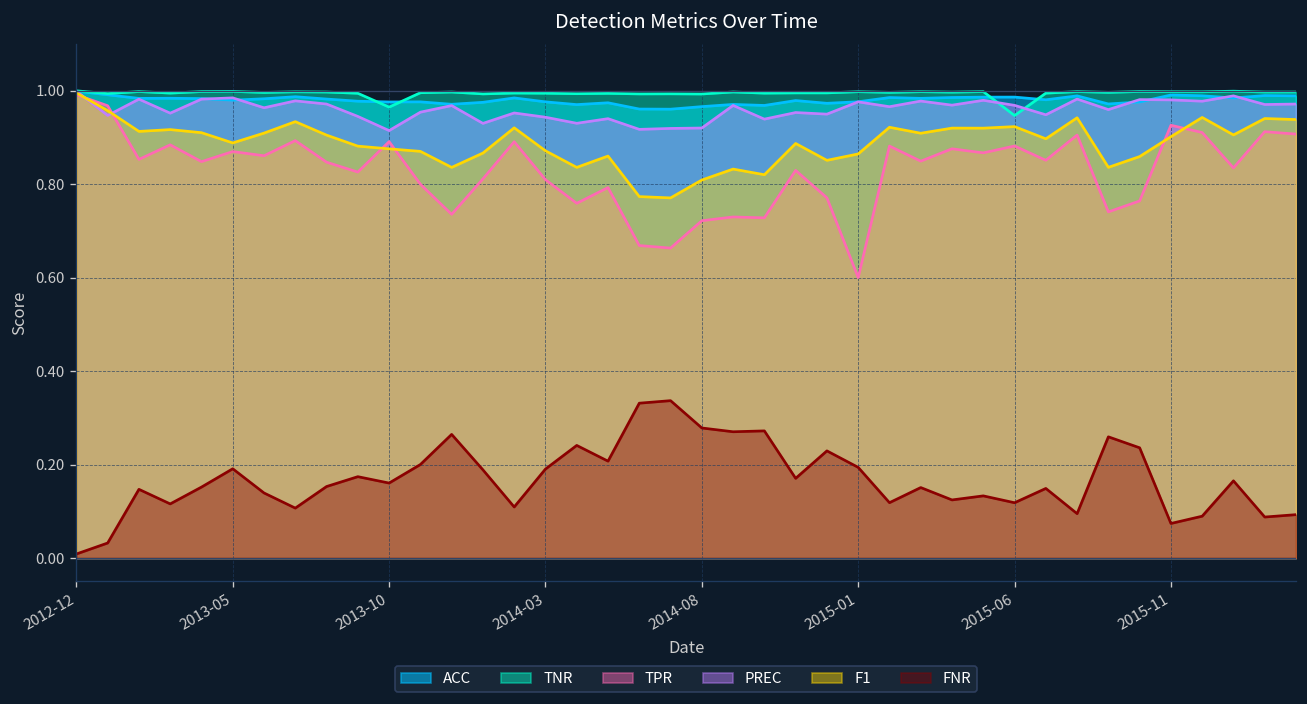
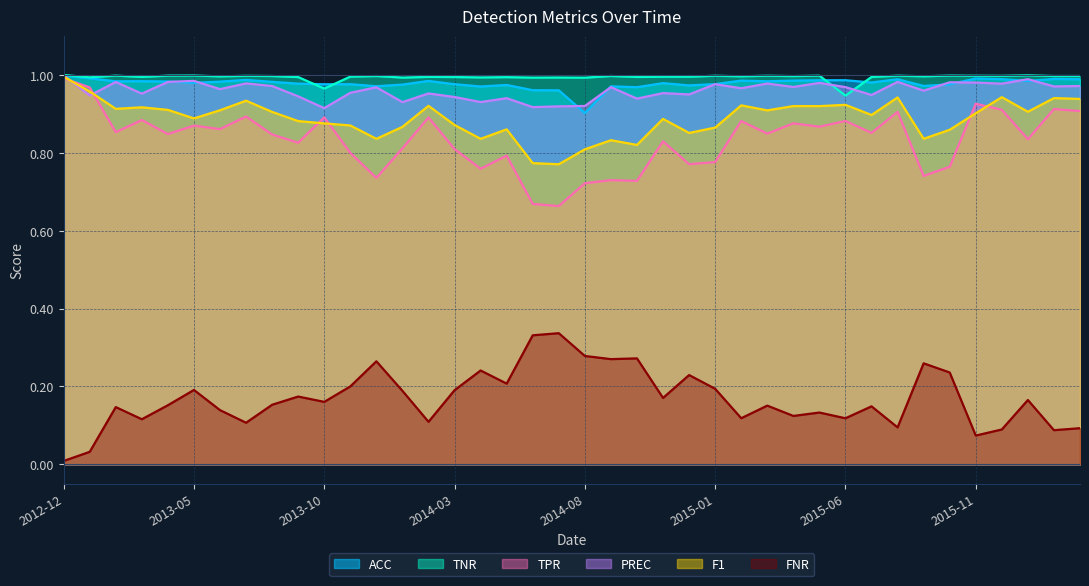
ACC, 2014-08: 0.97 -> 0.90
TPR, 2015-01: 0.60 -> 0.78
